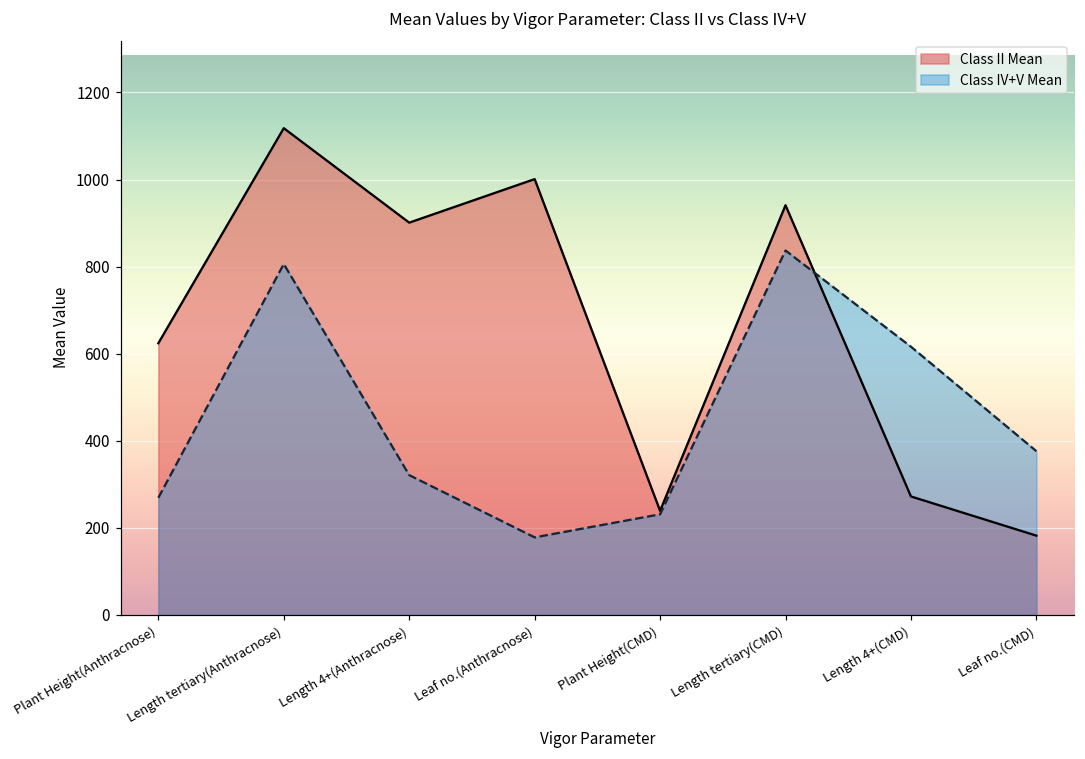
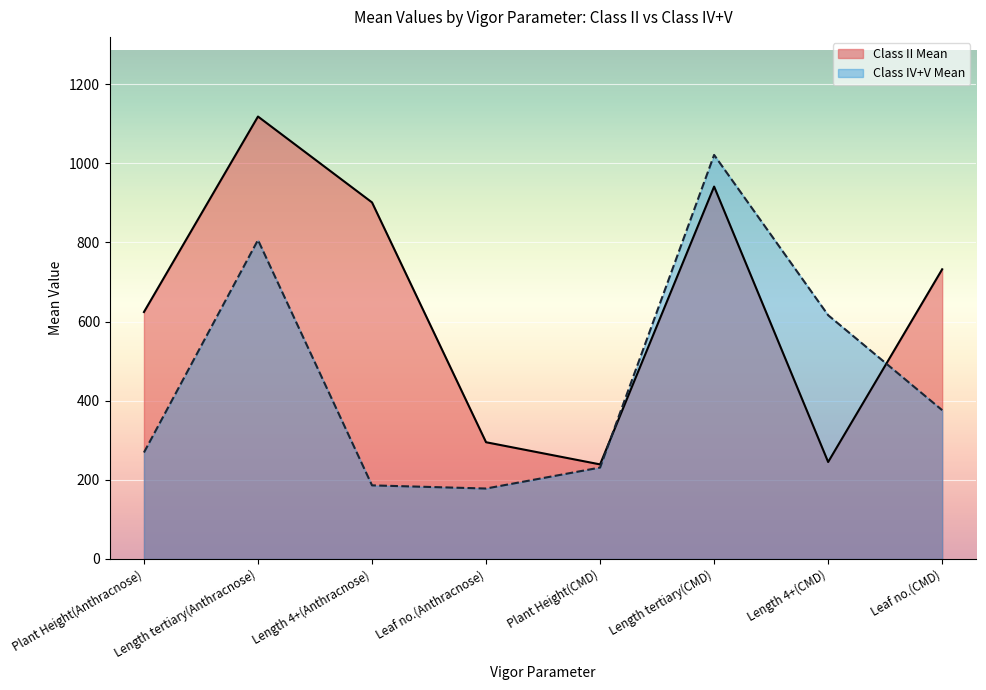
Class IV+V Mean, Length 4+(Anthracnose): 320 -> 190
Class II Mean, Leaf no.(Anthracnose): 1000 -> 300
Class IV+V Mean, Length tertiary(CMD): 840 -> 1020
Class II Mean, Length 4+(CMD): 270 -> 250
Class II Mean, Leaf no.(CMD): 180 -> 730
